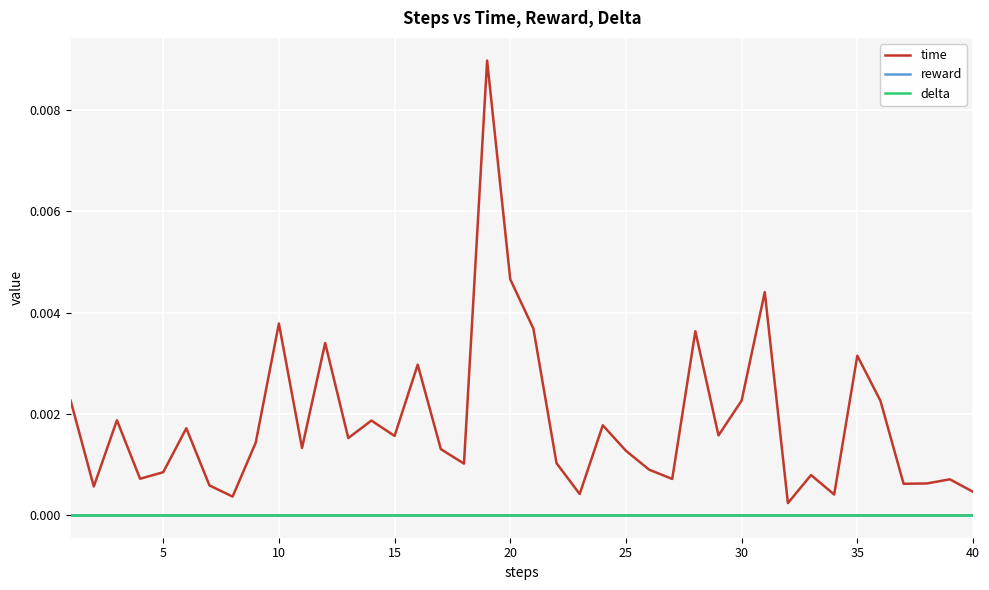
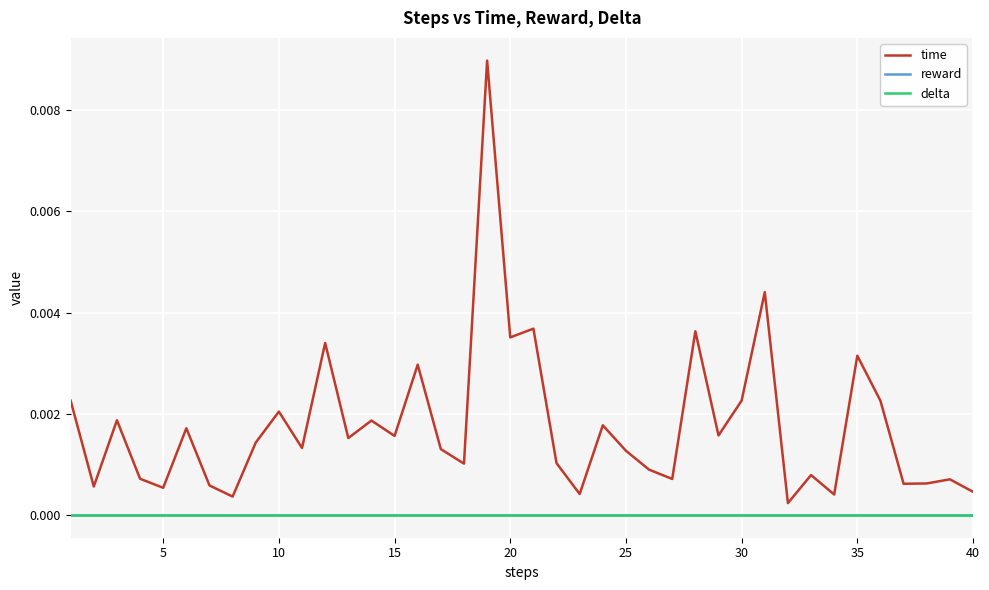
time, 5: 0.0008 -> 0.0005
time, 10: 0.0038 -> 0.0020
time, 20: 0.0047 -> 0.0035
